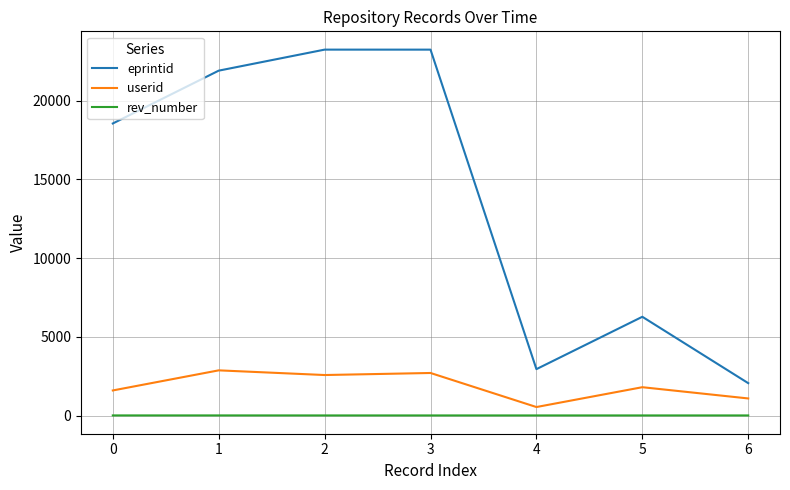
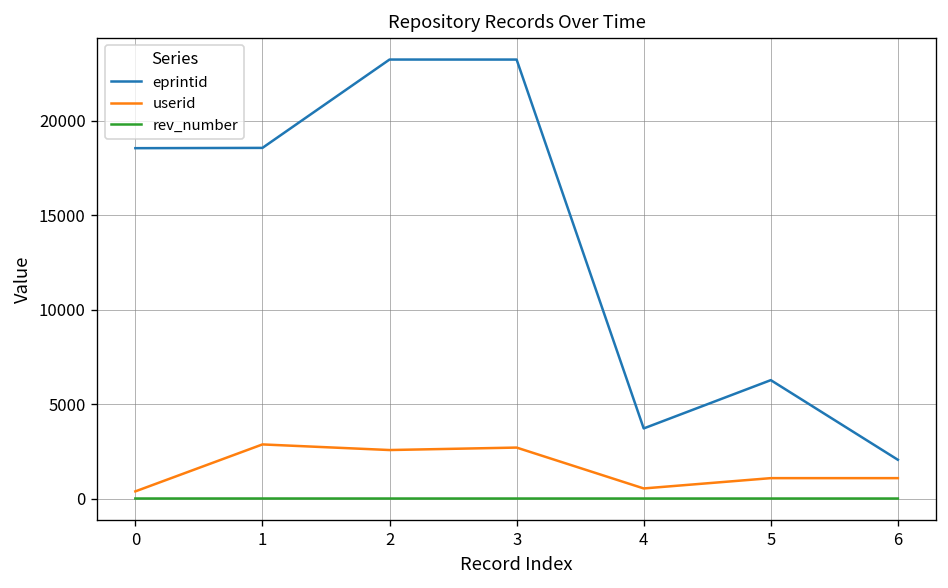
userid, 0: 1600 -> 400
eprintid, 1: 21900 -> 18600
eprintid, 4: 2900 -> 3700
userid, 5: 1800 -> 1100
